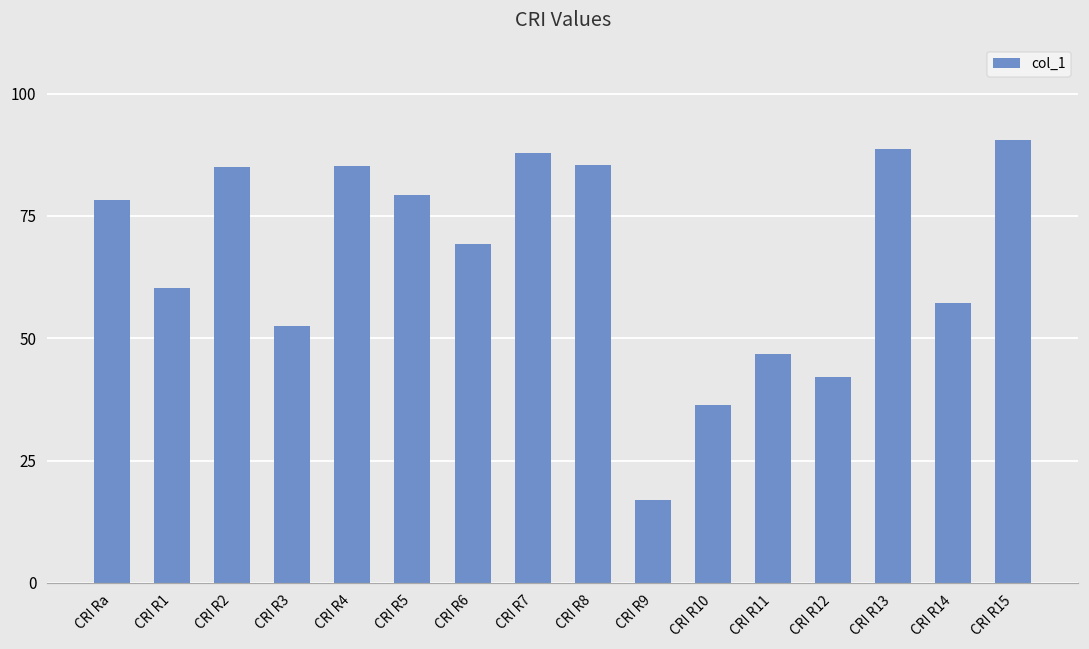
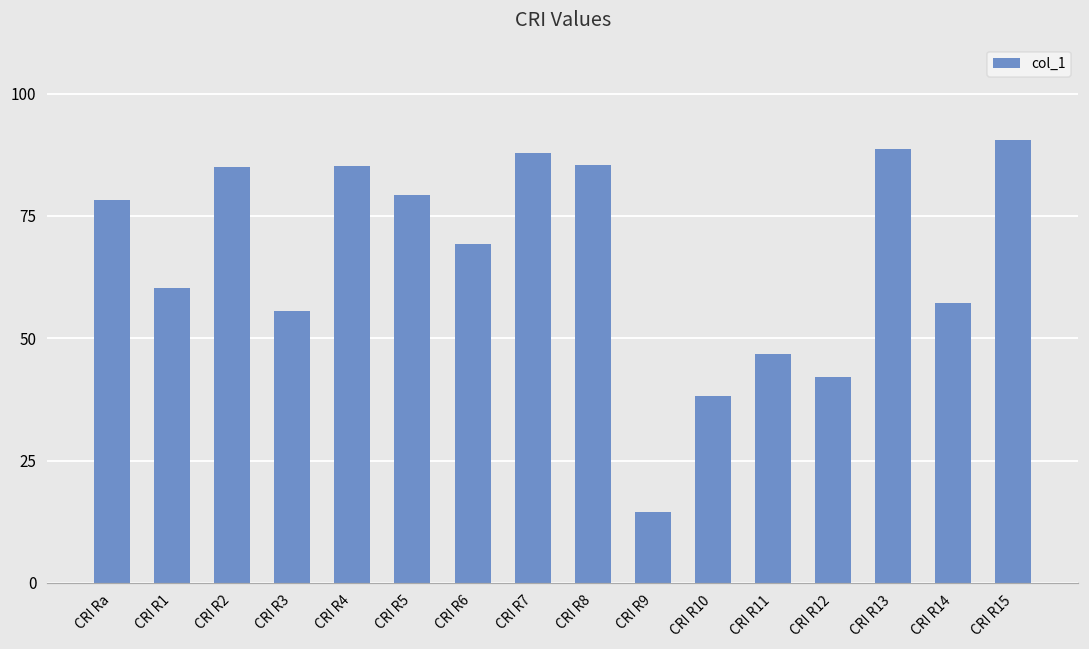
CRI R3: 53 -> 56
CRI R9: 17 -> 15
CRI R10: 36 -> 38
